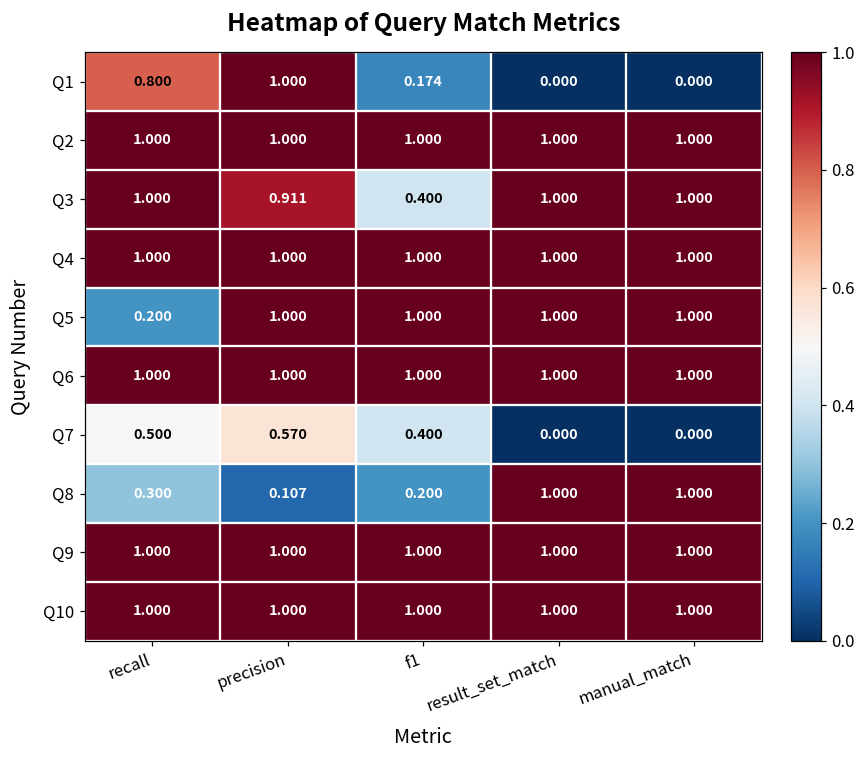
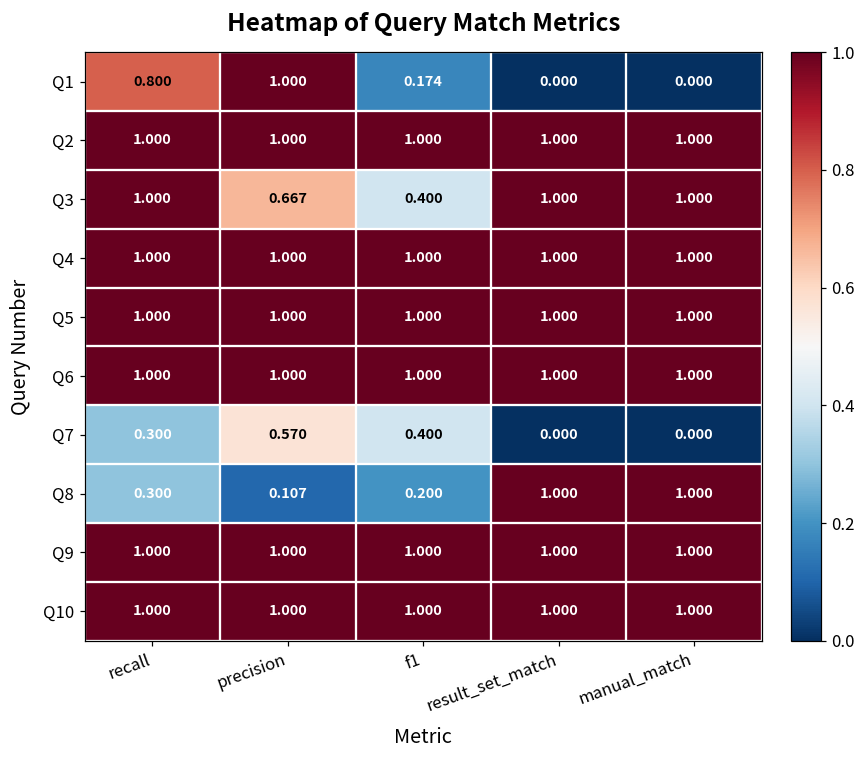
Q3, precision: 0.911 -> 0.667
Q5, recall: 0.200 -> 1.000
Q7, recall: 0.500 -> 0.300
